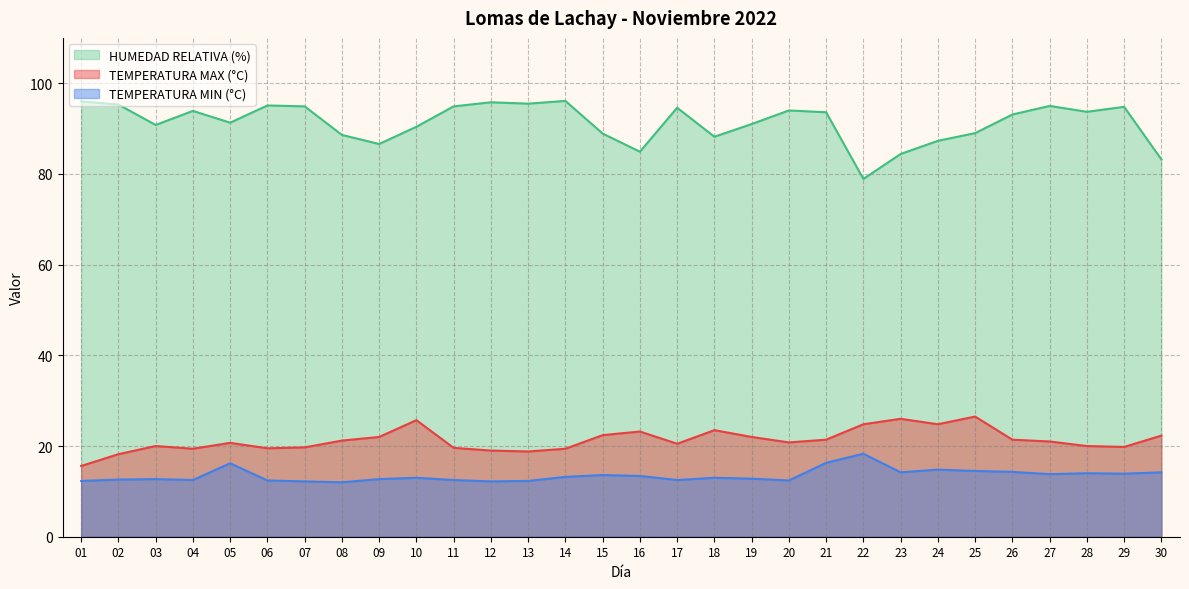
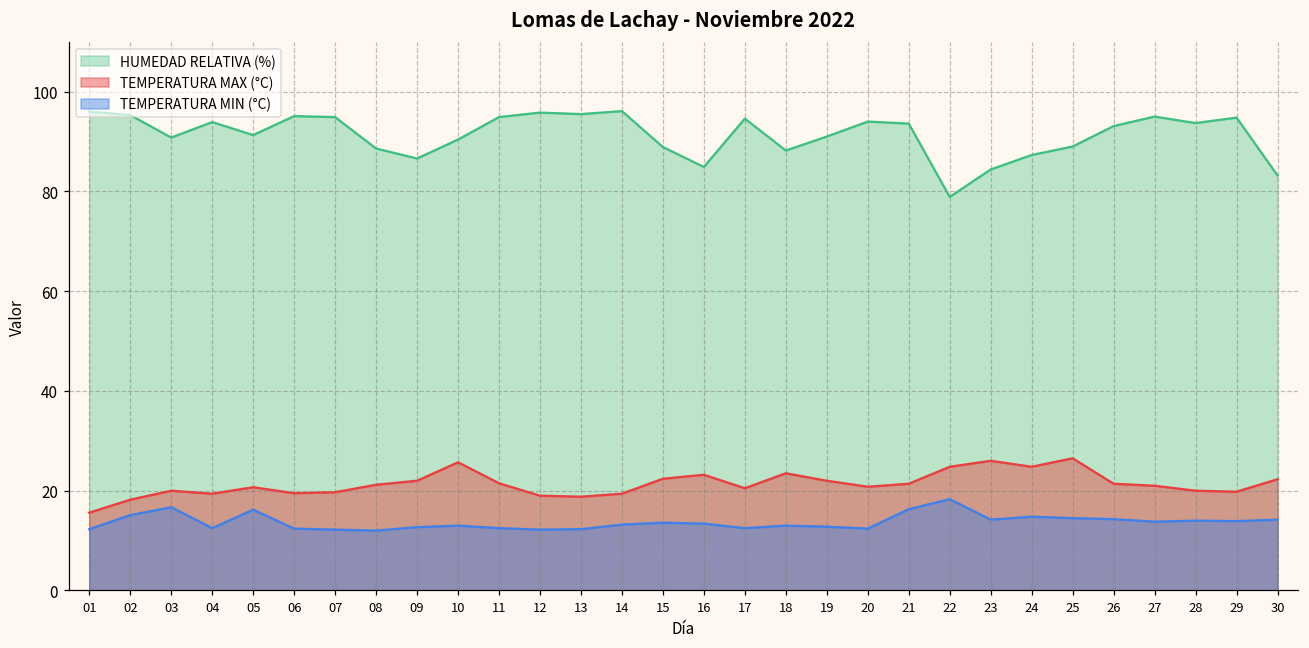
TEMPERATURA MIN (°C), 02: 13 -> 15
TEMPERATURA MIN (°C), 03: 13 -> 17
TEMPERATURA MAX (°C), 11: 20 -> 22
